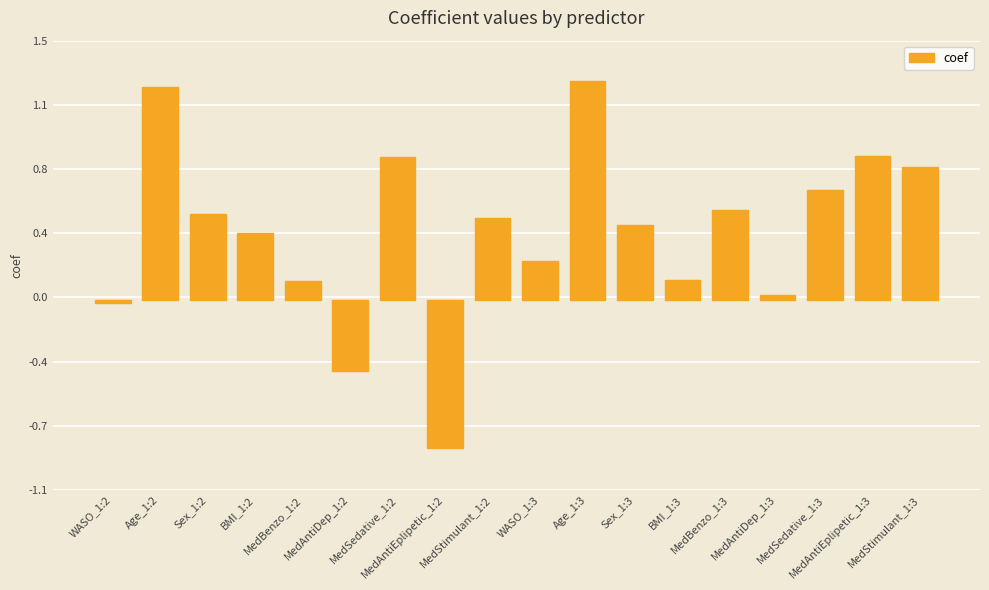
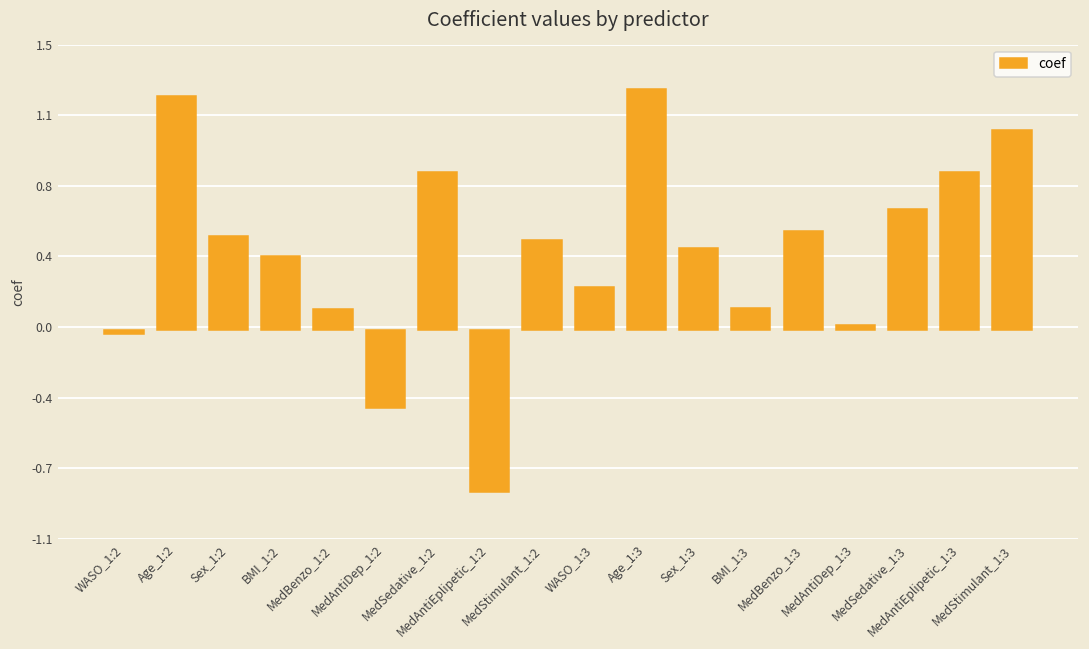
MedStimulant_1:3: 0.77 -> 1.05
